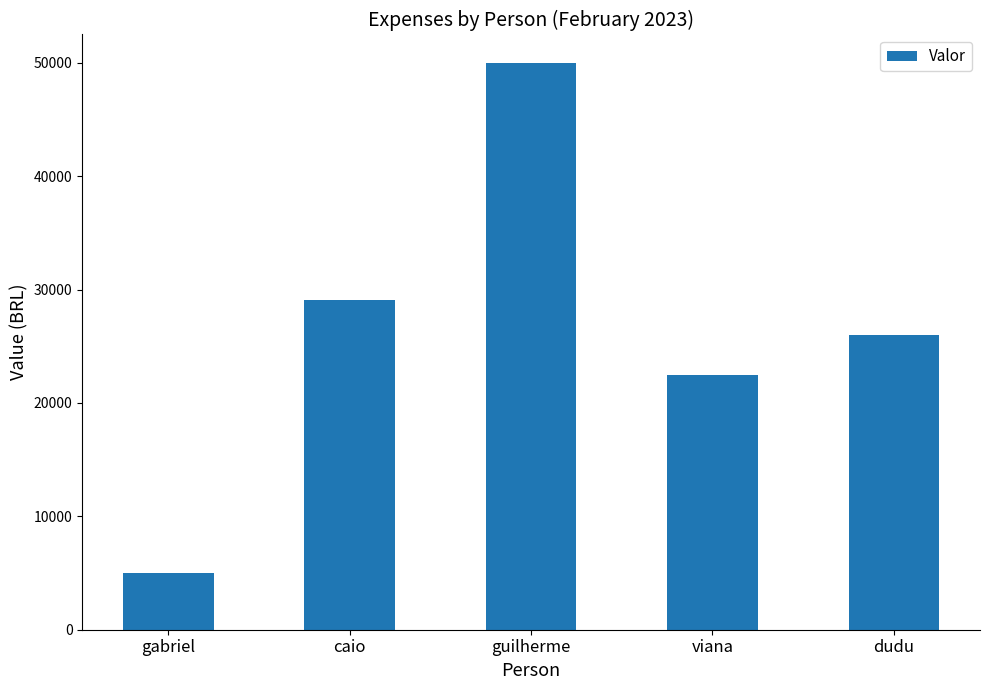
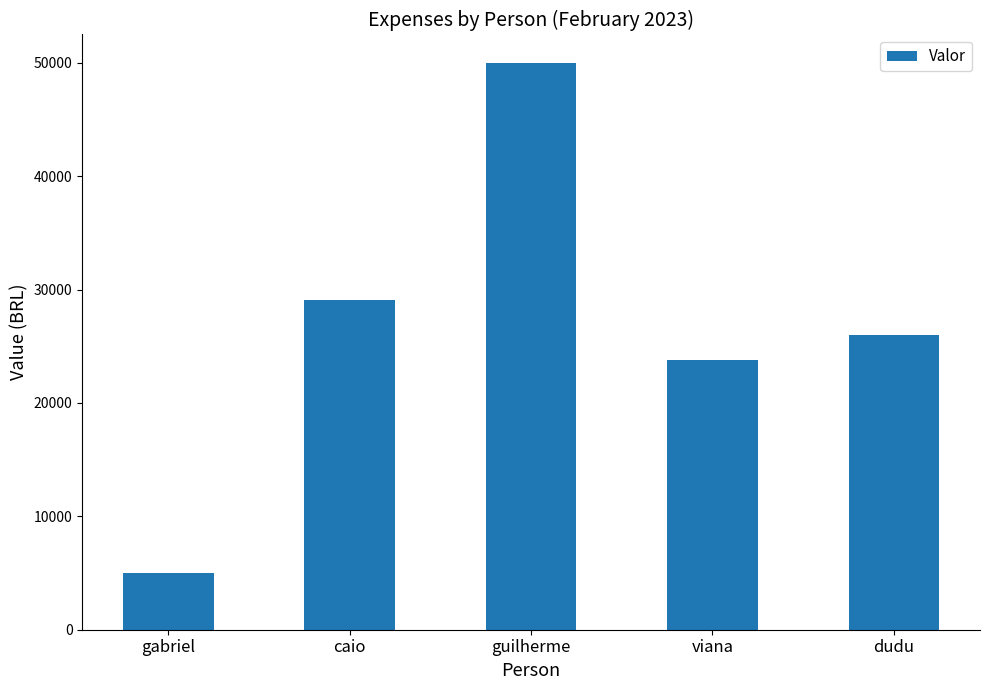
viana: 22400 -> 23800
